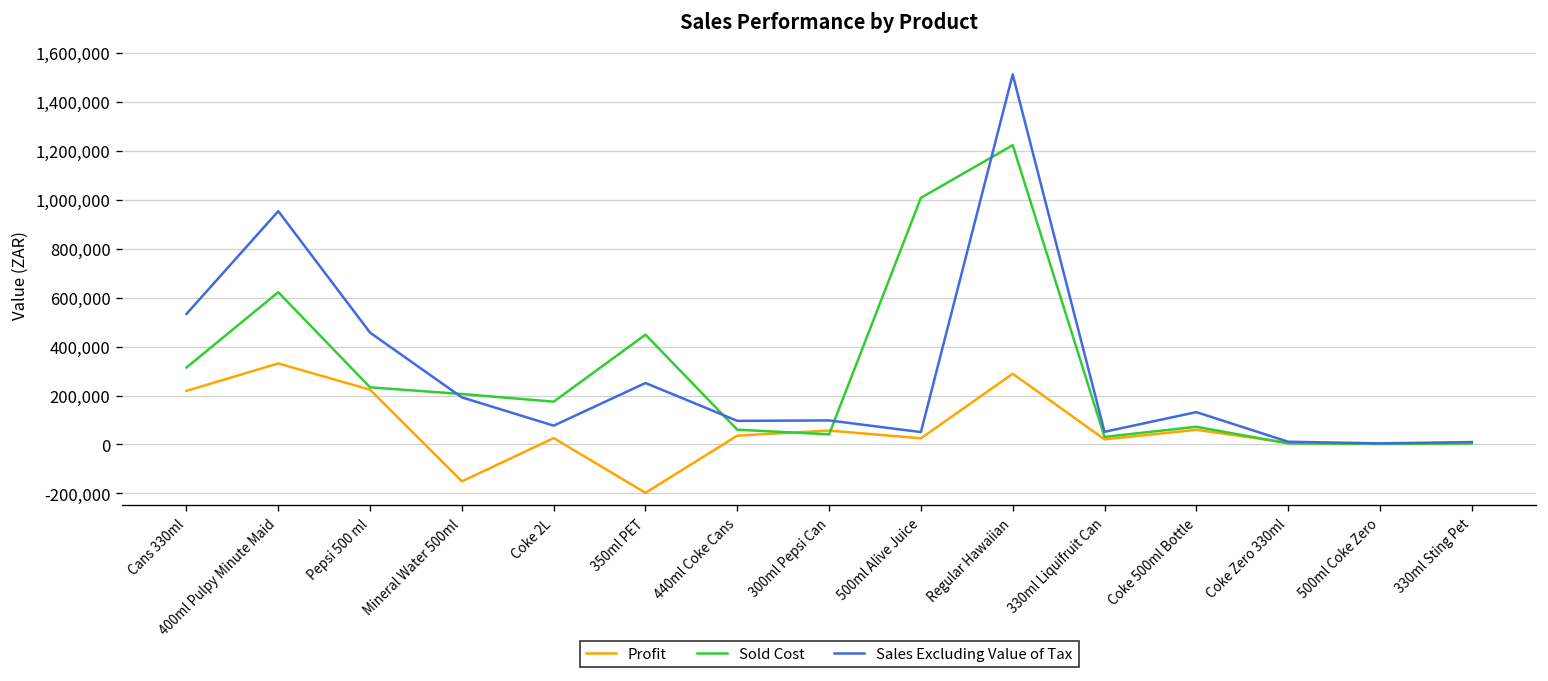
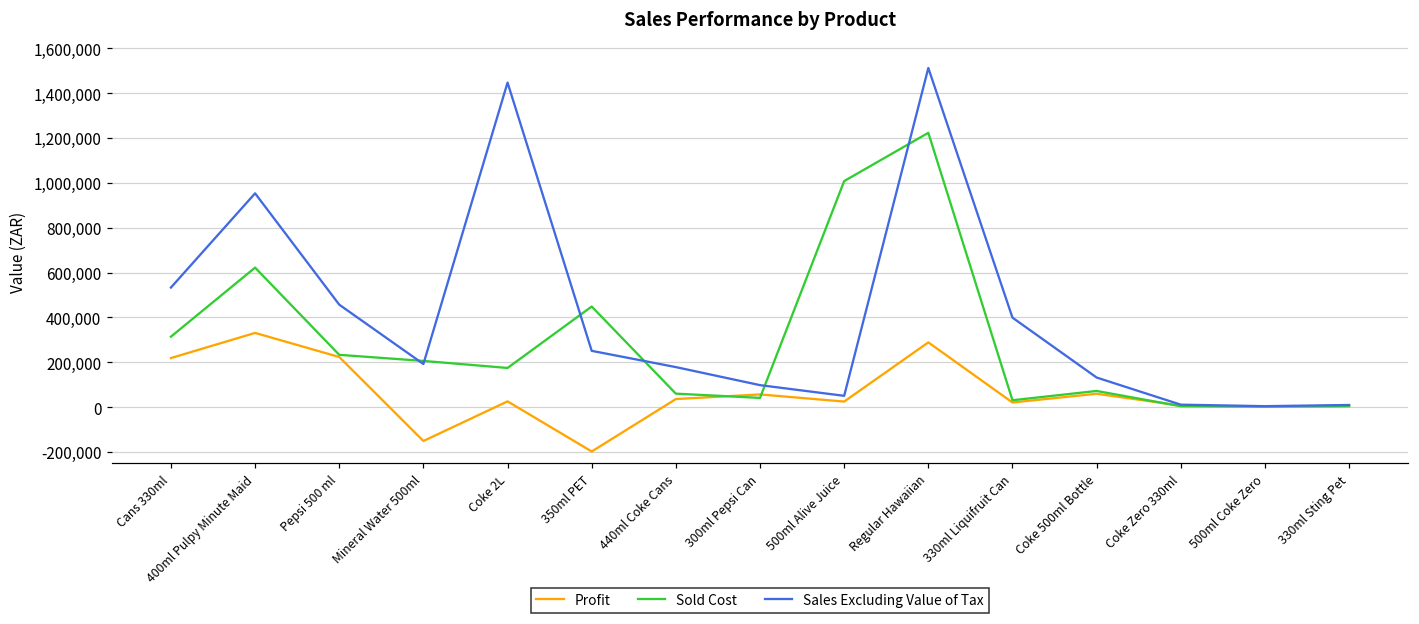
Sales Excluding Value of Tax, Coke 2L: 80,000 -> 1,450,000
Sales Excluding Value of Tax, 440ml Coke Cans: 100,000 -> 180,000
Sales Excluding Value of Tax, 330ml Liquifruit Can: 50,000 -> 400,000
